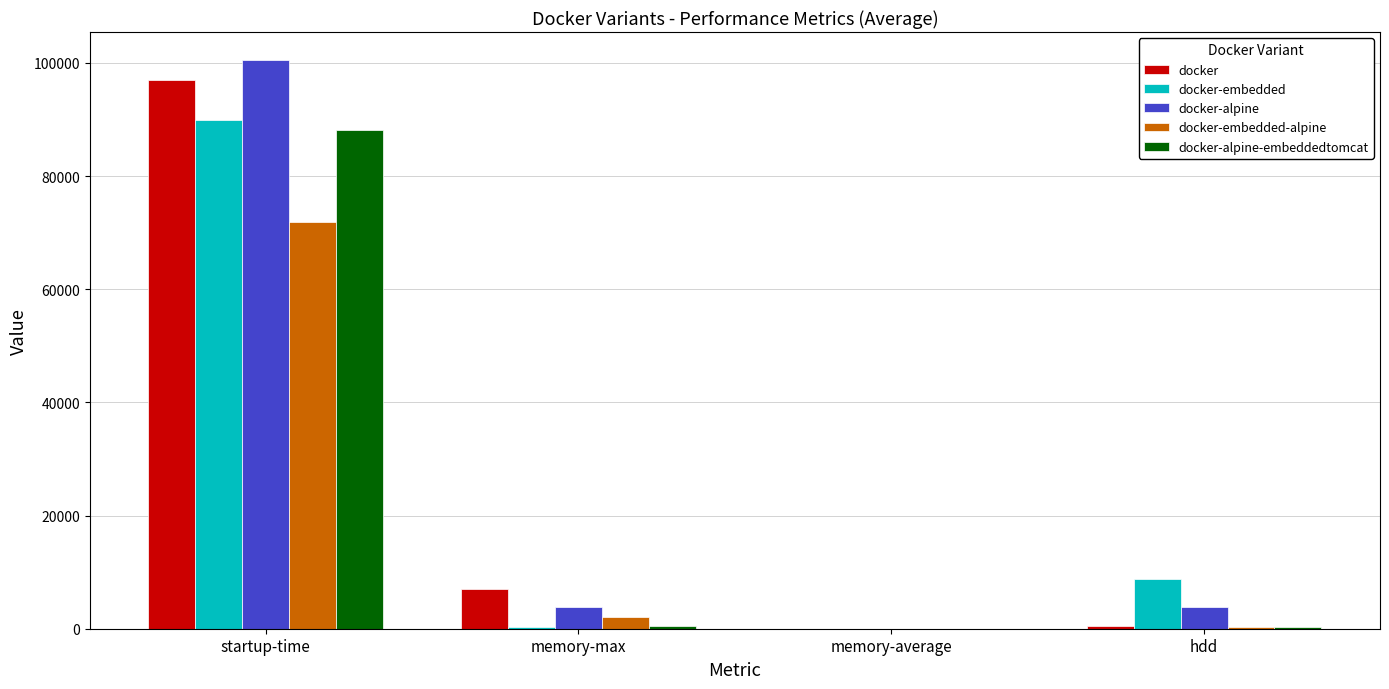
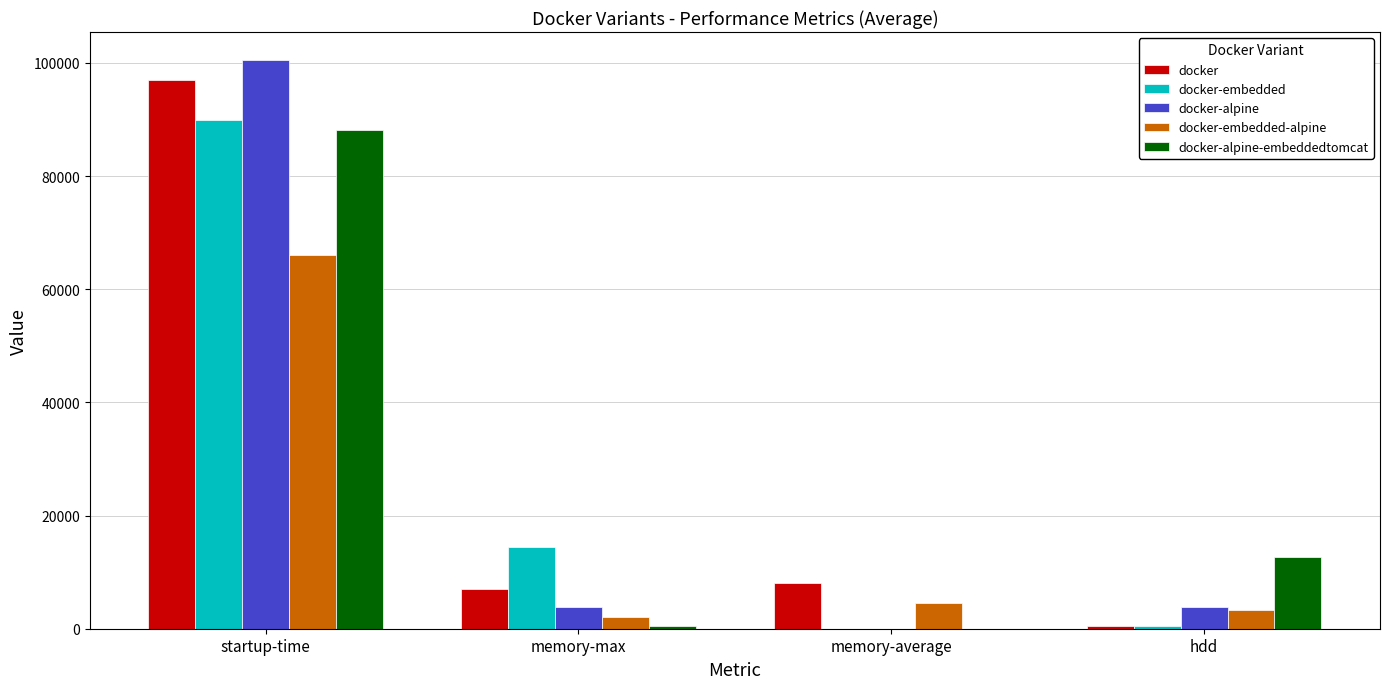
docker-embedded-alpine, startup-time: 72000 -> 66000
docker-embedded, memory-max: 0 -> 14000
docker, memory-average: 0 -> 8000
docker-embedded-alpine, memory-average: 0 -> 4000
docker-embedded, hdd: 9000 -> 0
docker-embedded-alpine, hdd: 0 -> 3000
docker-alpine-embeddedtomcat, hdd: 0 -> 13000
